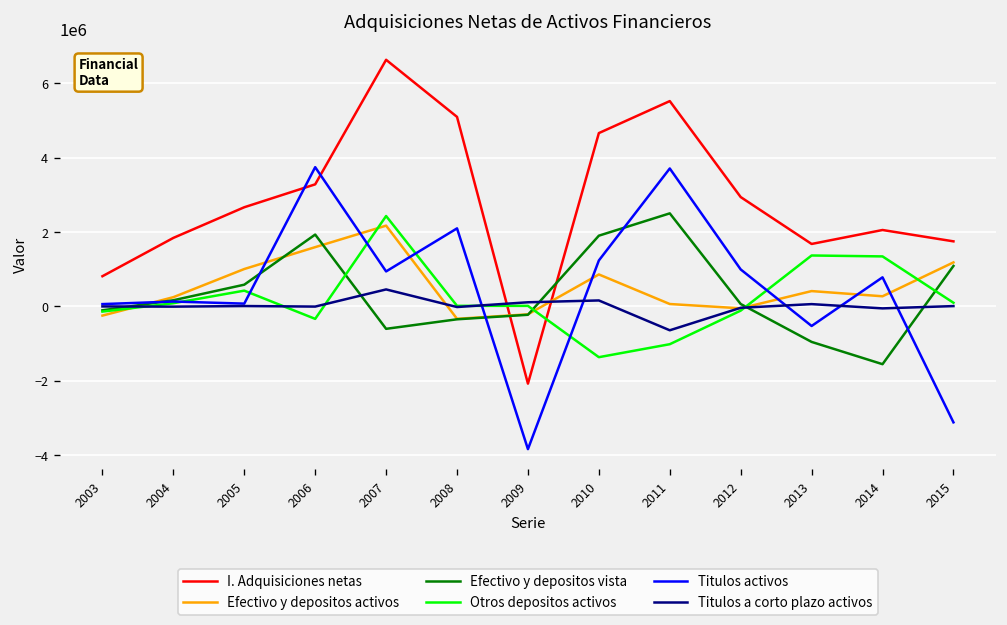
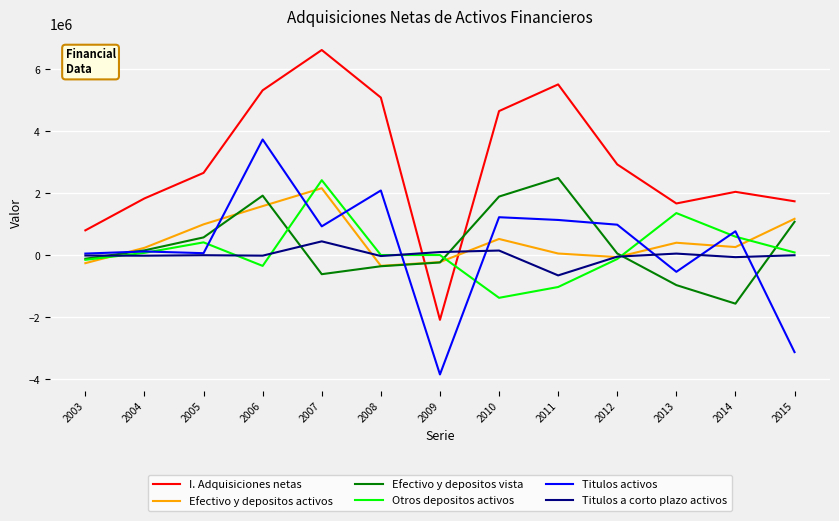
I. Adquisiciones netas, 2006: 3300000 -> 5300000
Efectivo y depositos activos, 2010: 900000 -> 500000
Titulos activos, 2011: 3700000 -> 1100000
Otros depositos activos, 2014: 1300000 -> 600000
